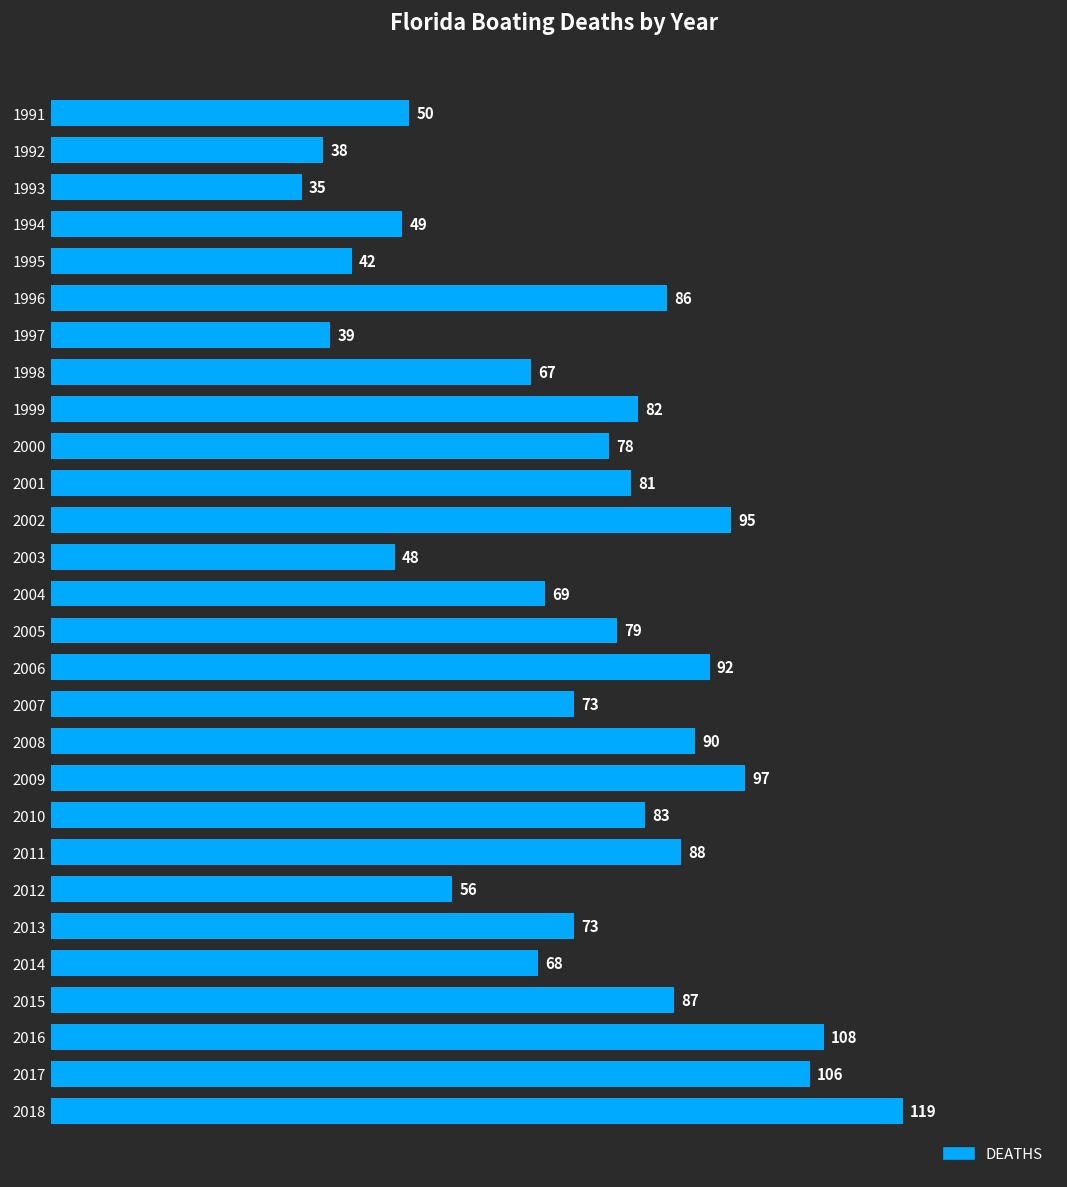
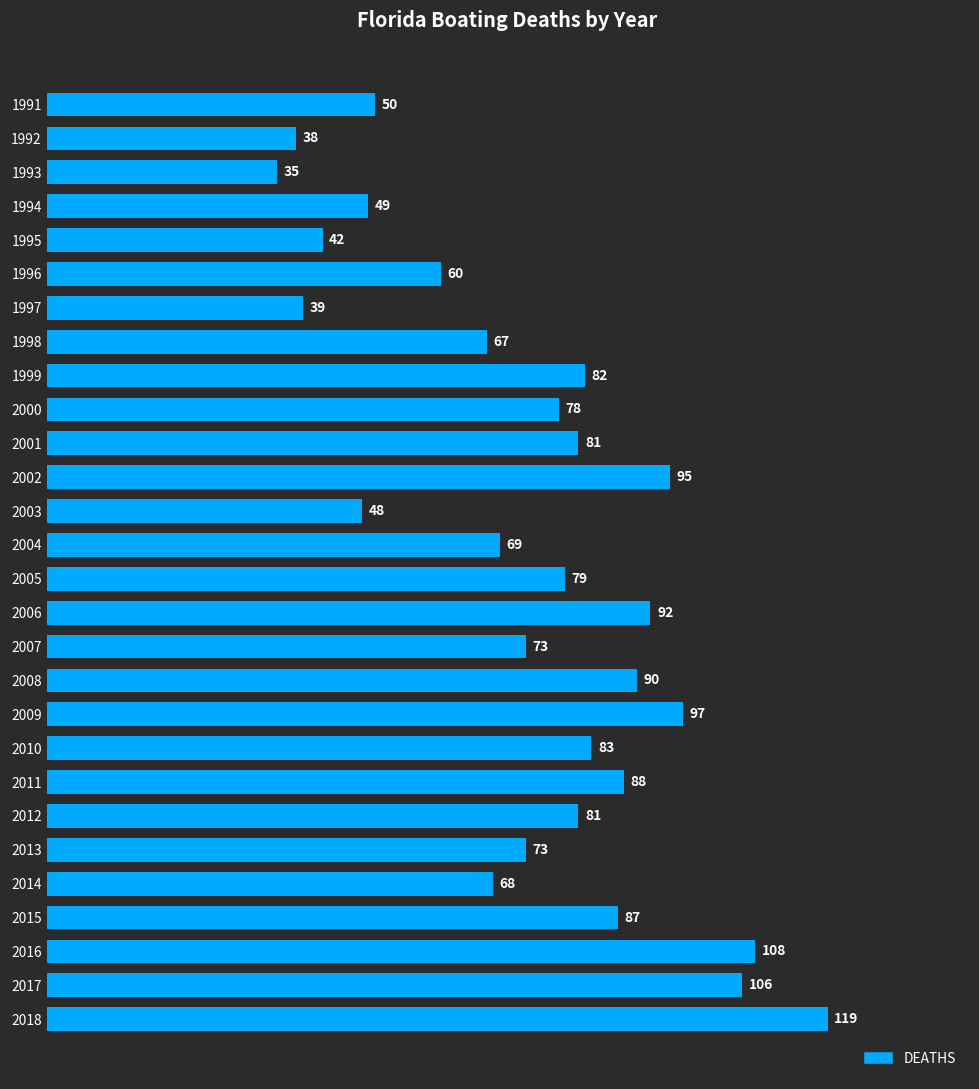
1996: 86 -> 60
2012: 56 -> 81
